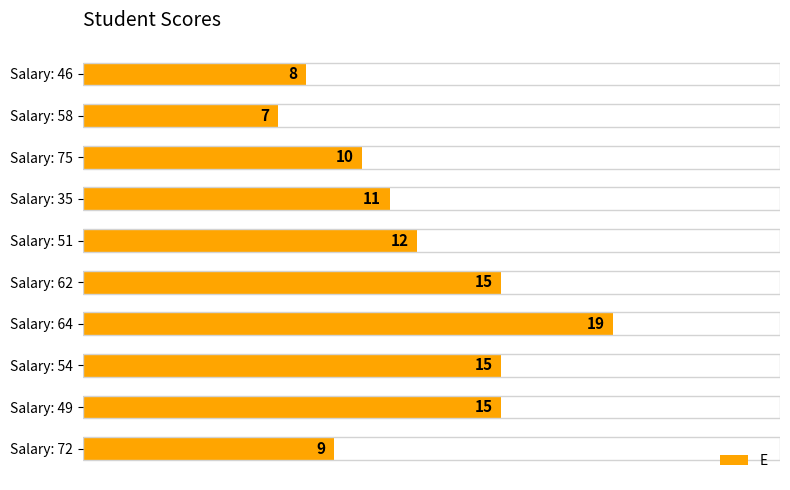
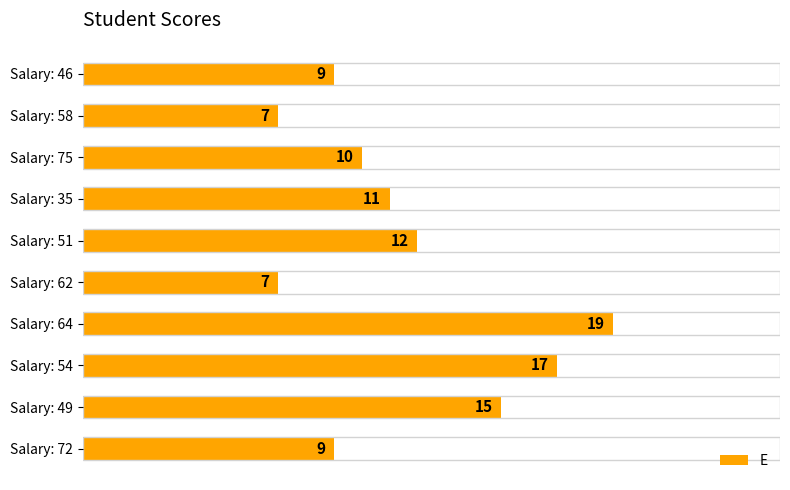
Salary: 46: 8 -> 9
Salary: 62: 15 -> 7
Salary: 54: 15 -> 17
